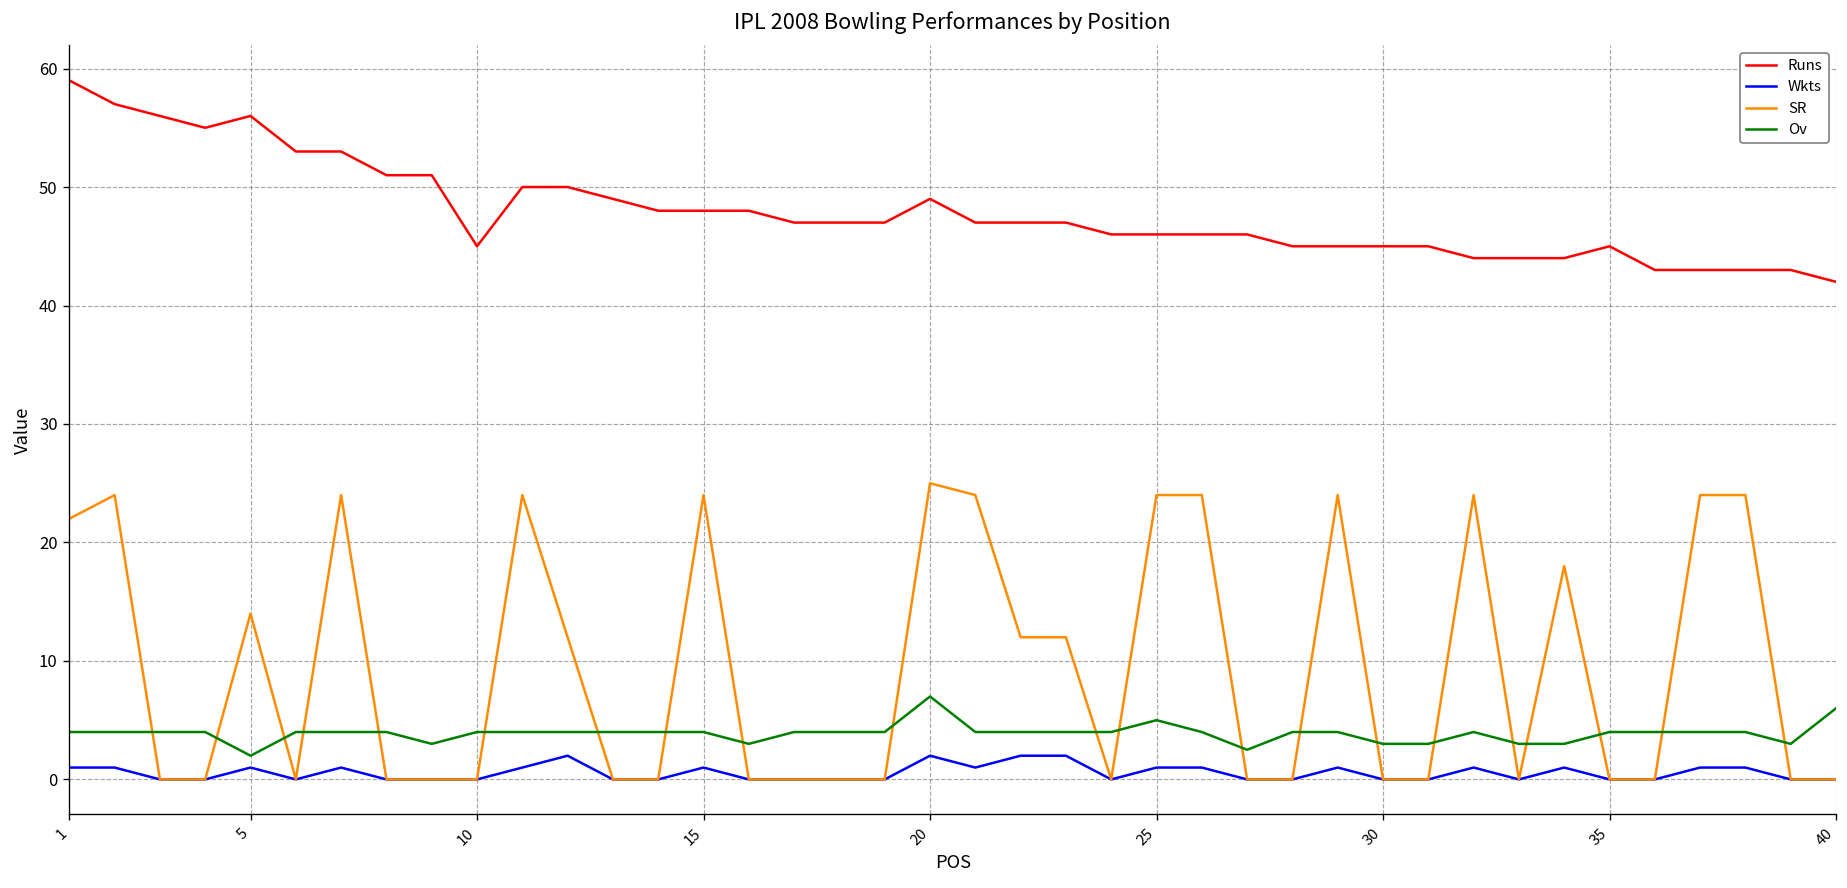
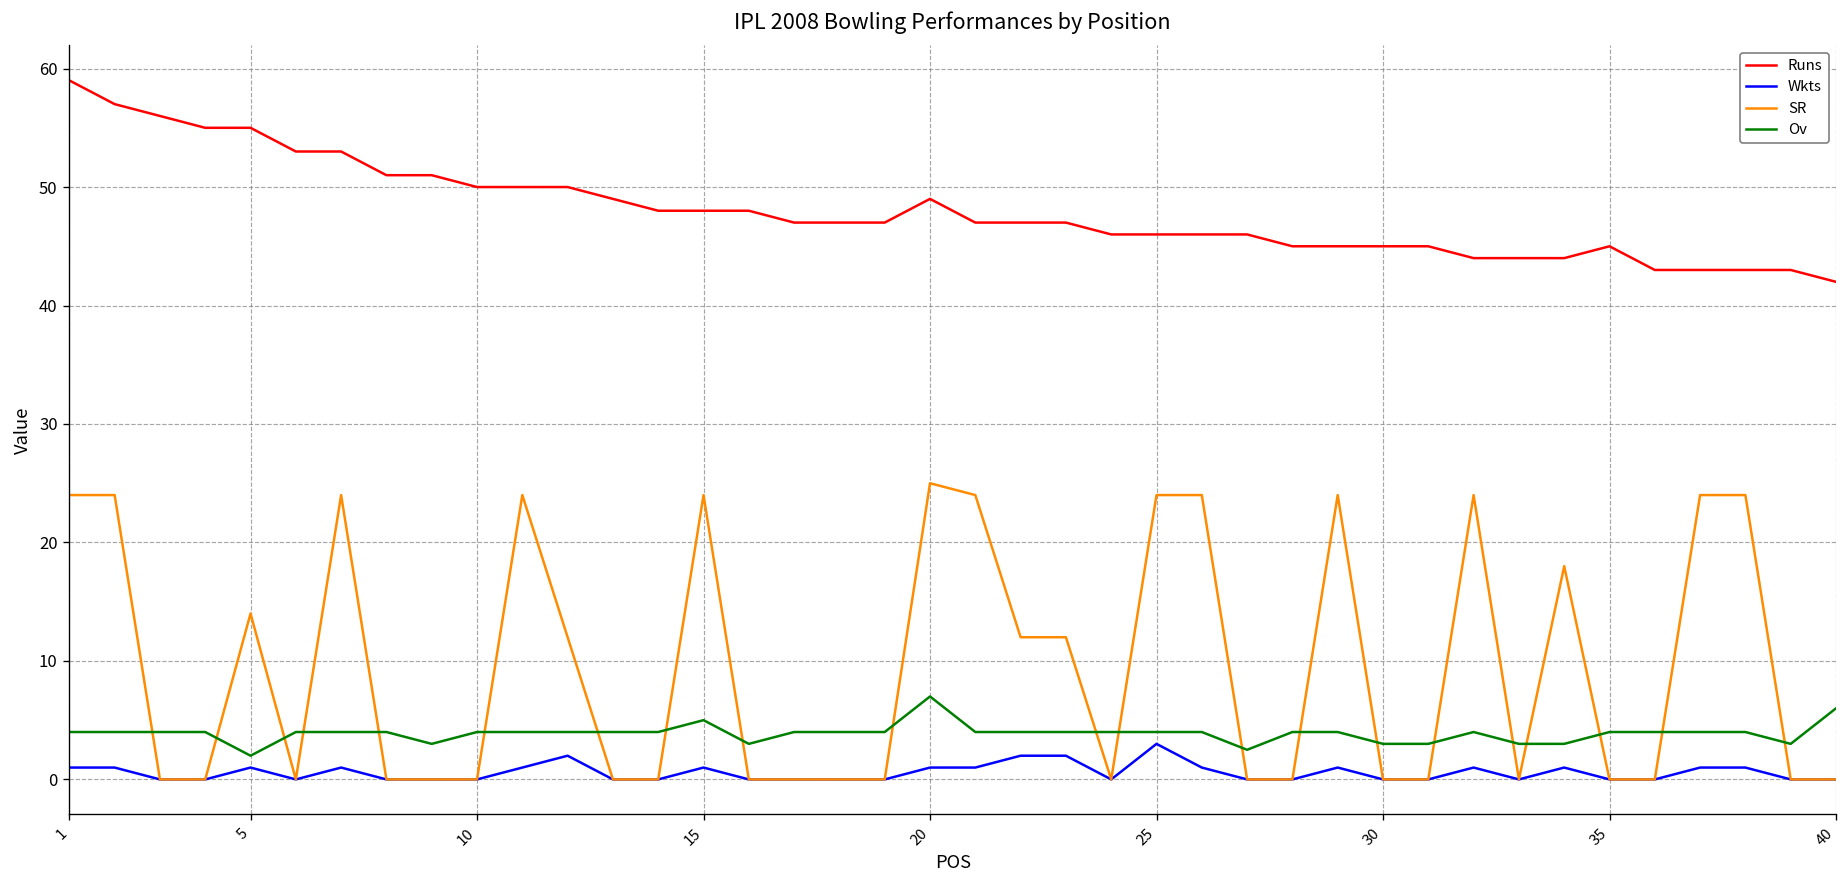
SR, 1: 22 -> 24
Runs, 5: 56 -> 55
Runs, 10: 45 -> 50
Ov, 15: 4 -> 5
Wkts, 20: 2 -> 1
Wkts, 25: 1 -> 3
Ov, 25: 5 -> 4
